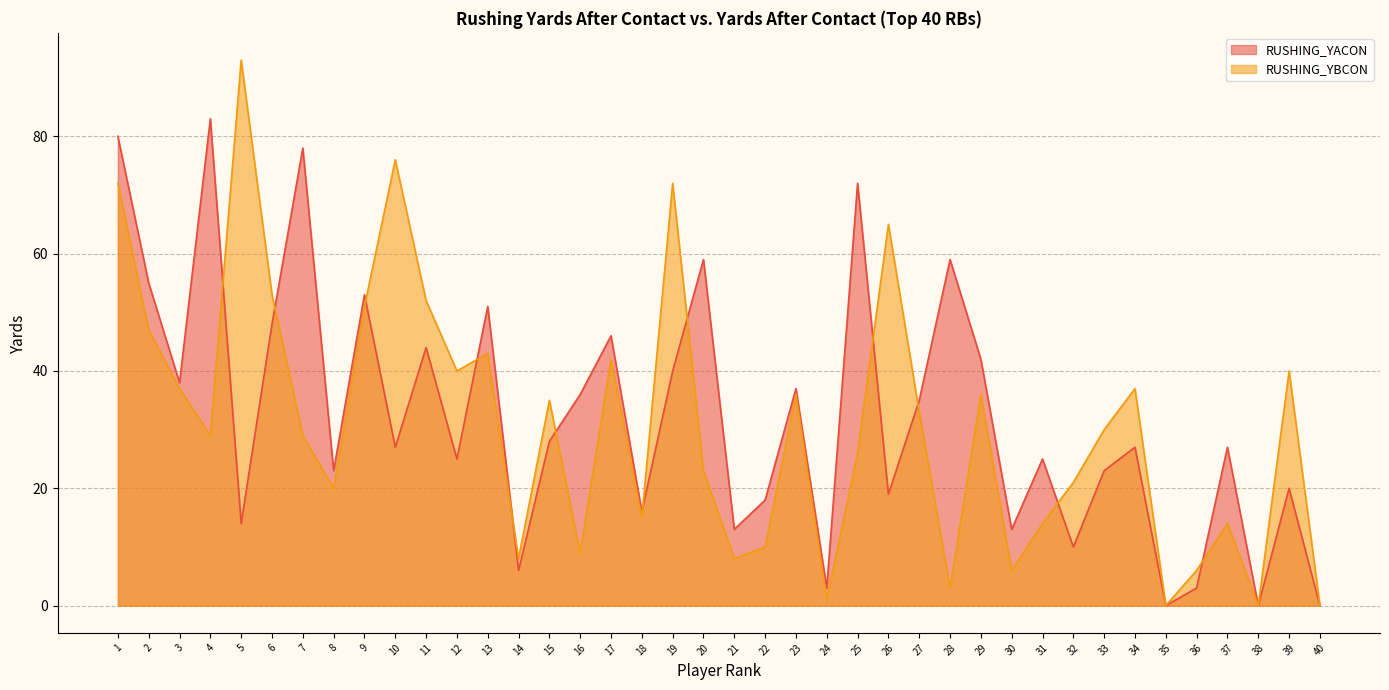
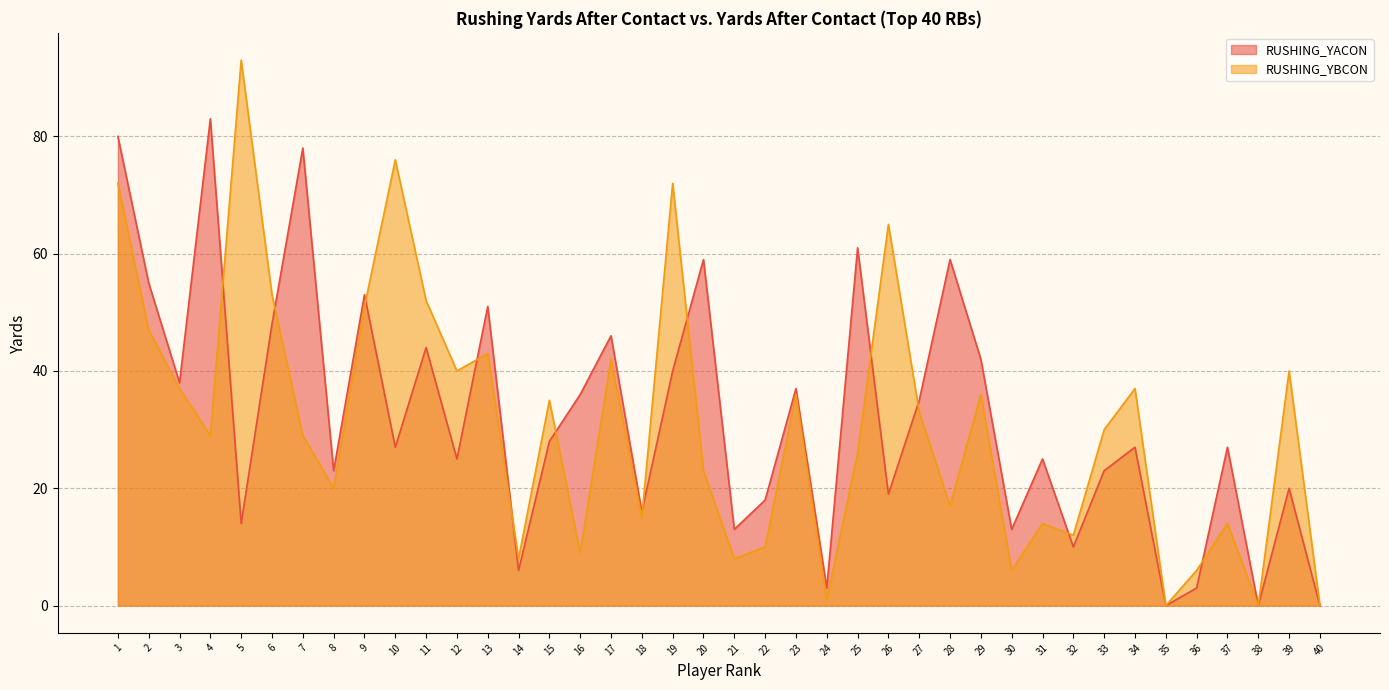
RUSHING_YACON, 25: 72 -> 61
RUSHING_YBCON, 28: 3 -> 17
RUSHING_YBCON, 32: 21 -> 12
